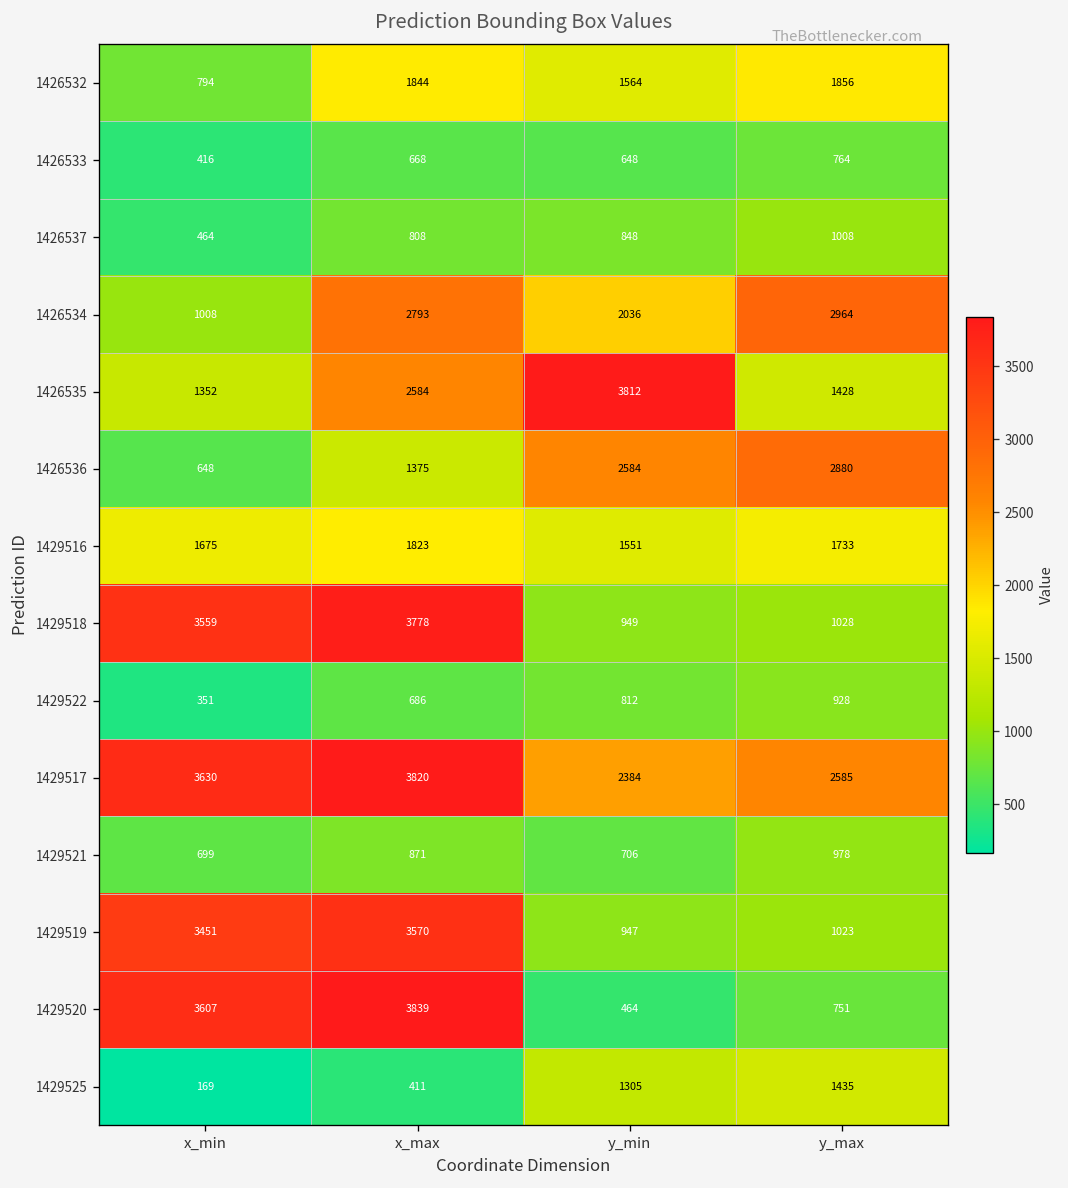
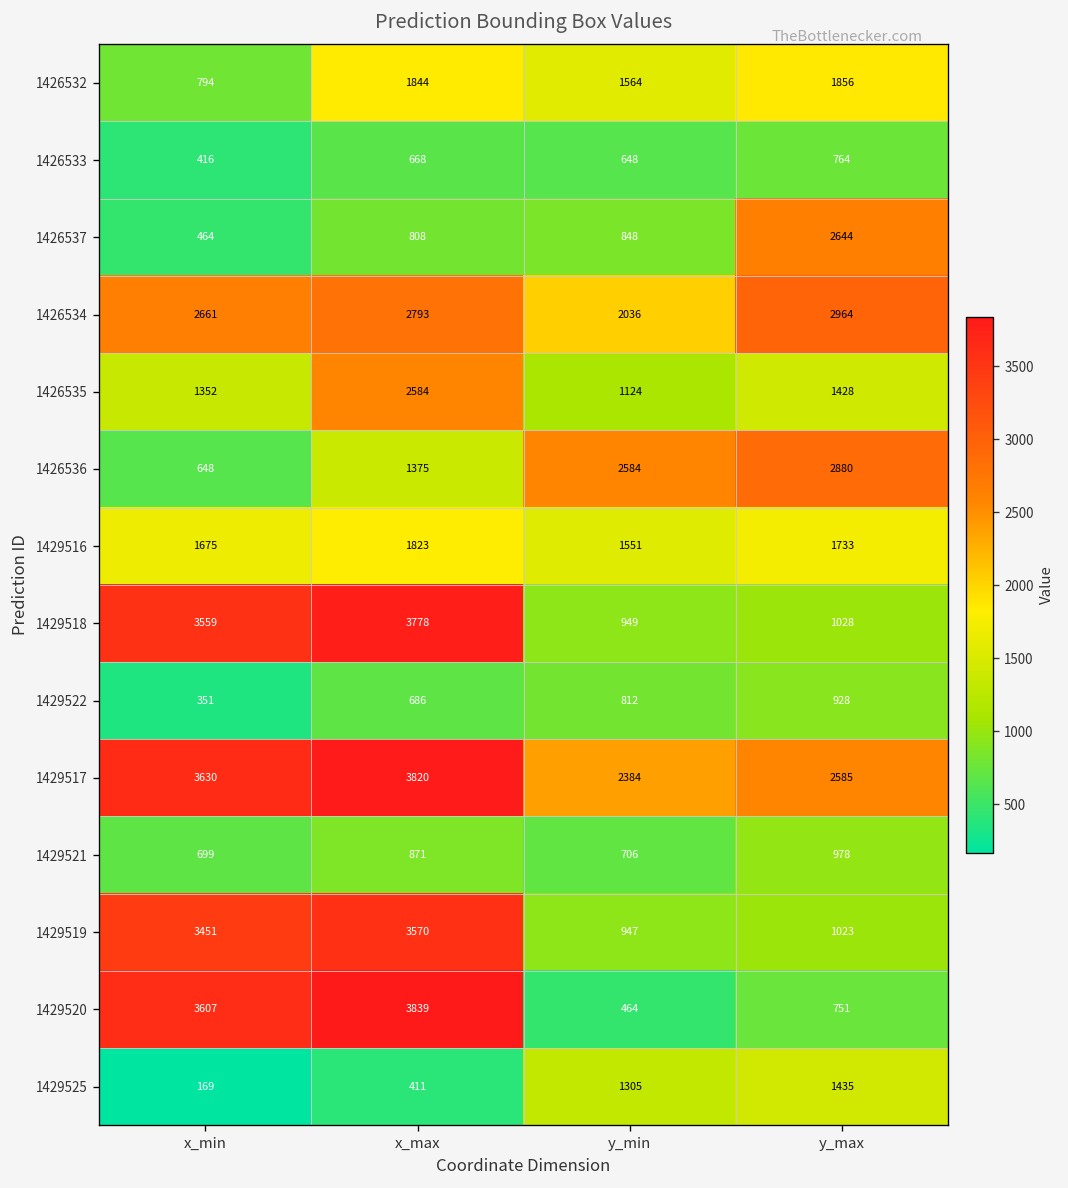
1426537, y_max: 1008 -> 2644
1426534, x_min: 1008 -> 2661
1426535, y_min: 3812 -> 1124
